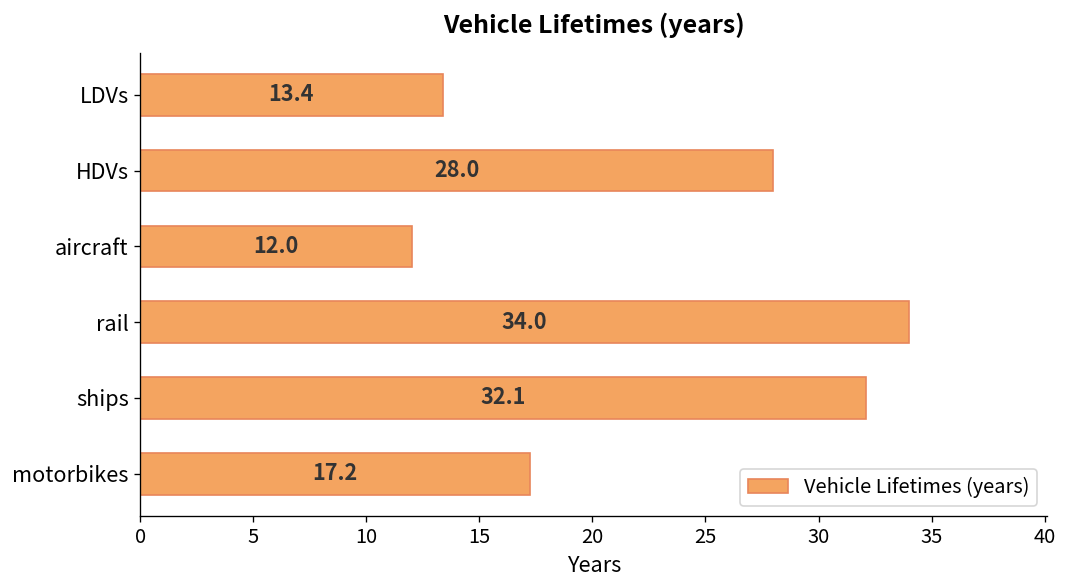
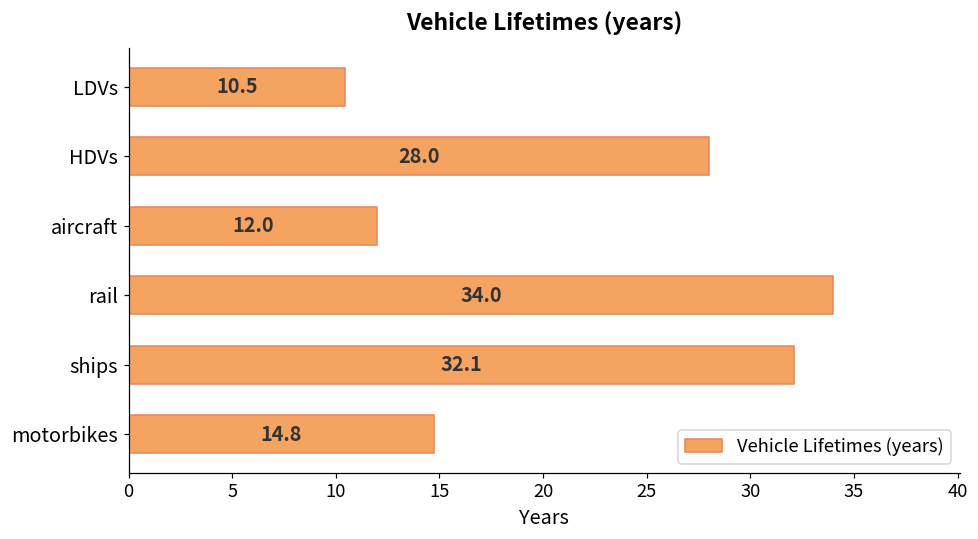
LDVs: 13.4 -> 10.5
motorbikes: 17.2 -> 14.8
